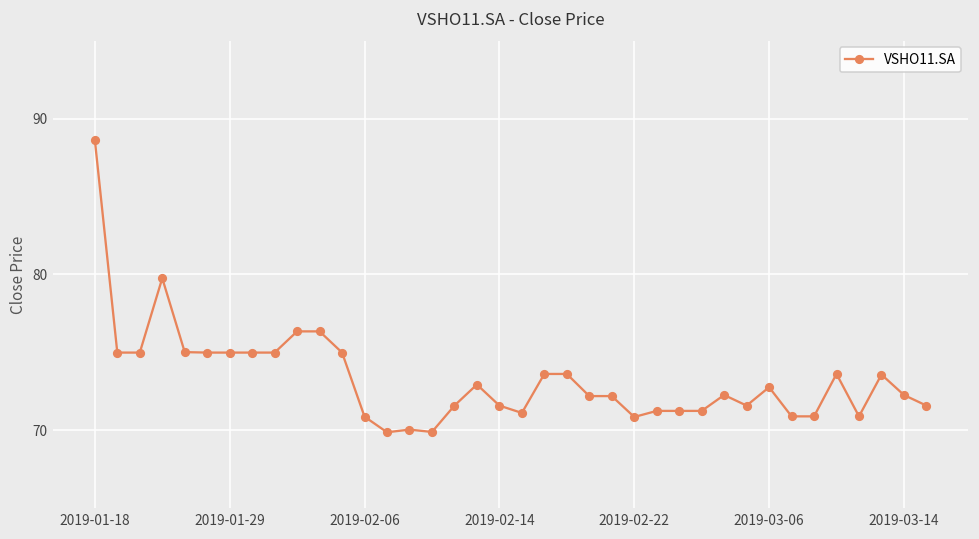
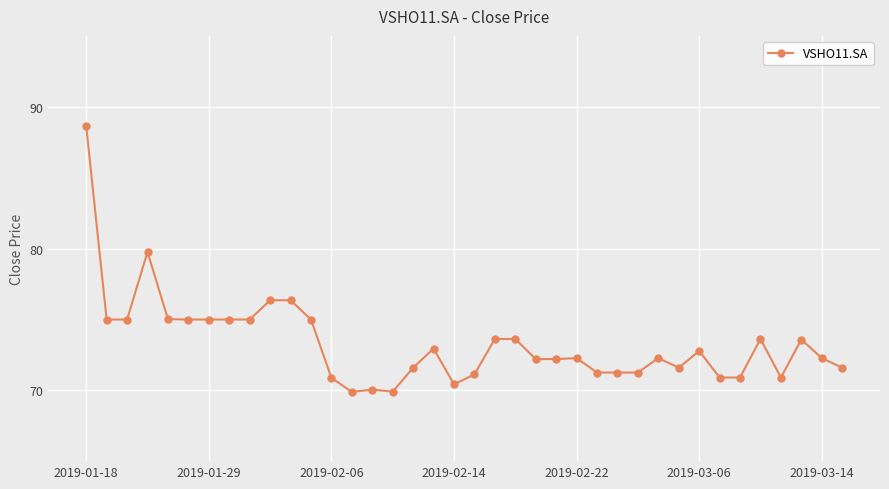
2019-02-14: 71.6 -> 70.4
2019-02-22: 70.9 -> 72.3
